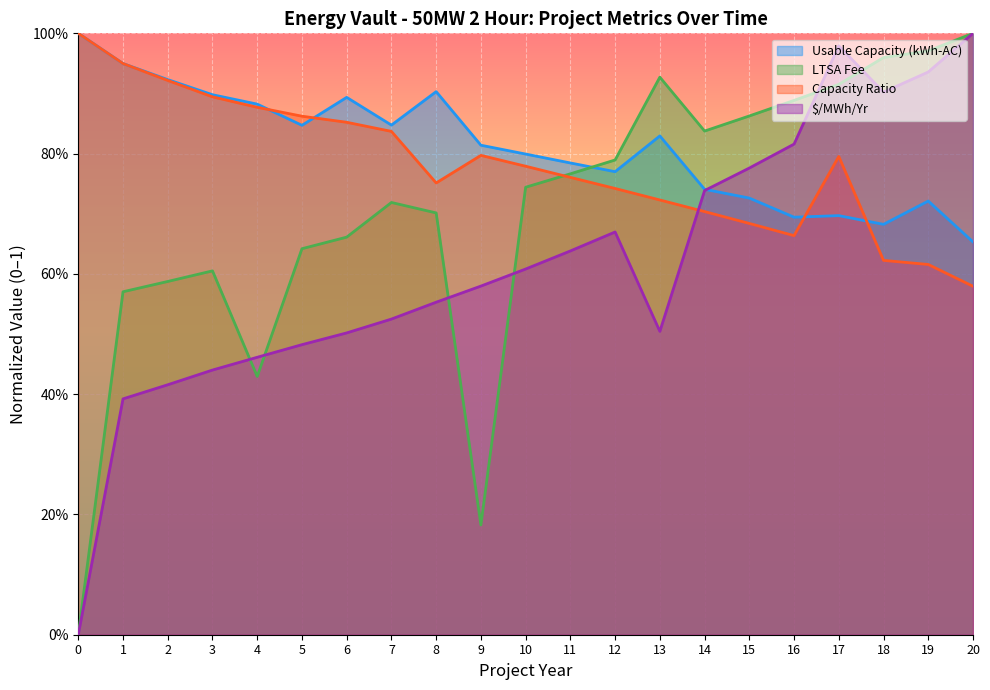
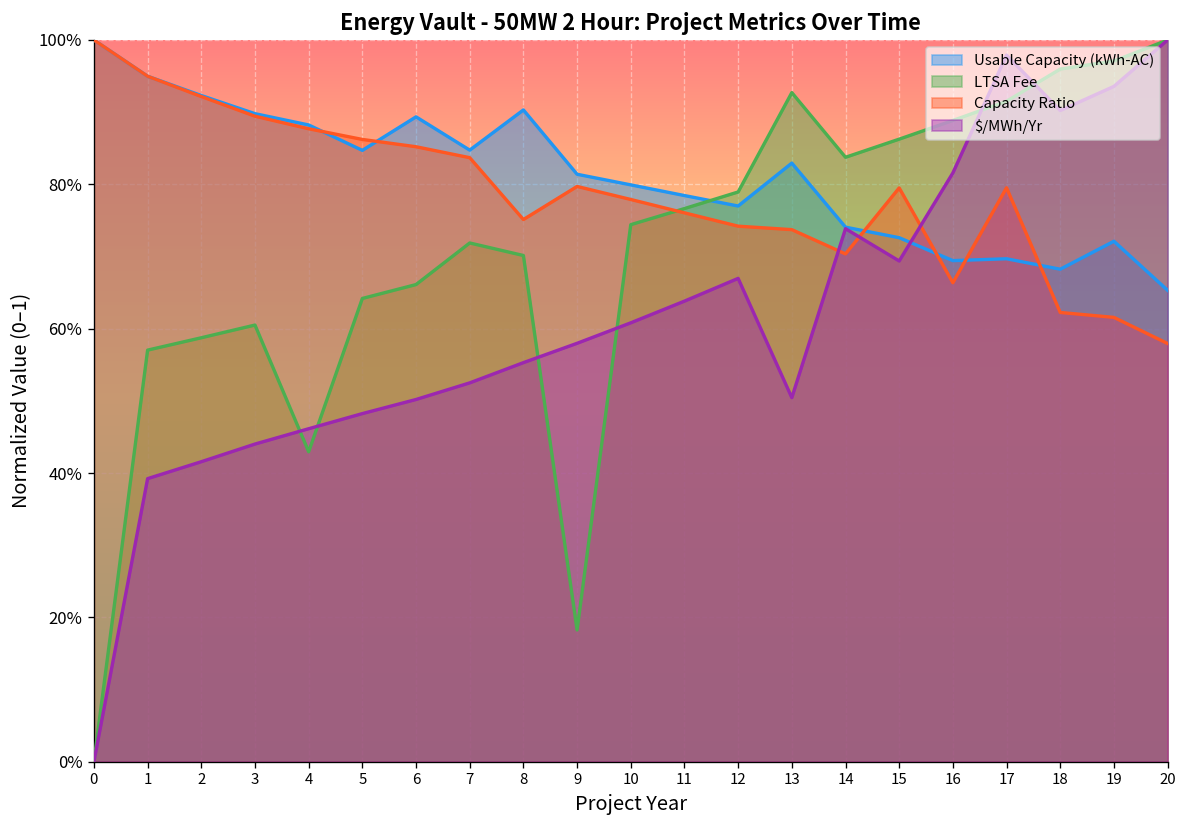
Capacity Ratio, 13: 72% -> 74%
Capacity Ratio, 15: 68% -> 80%
$/MWh/Yr, 15: 78% -> 69%
